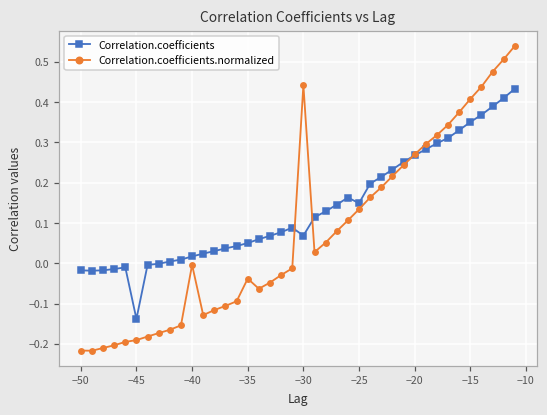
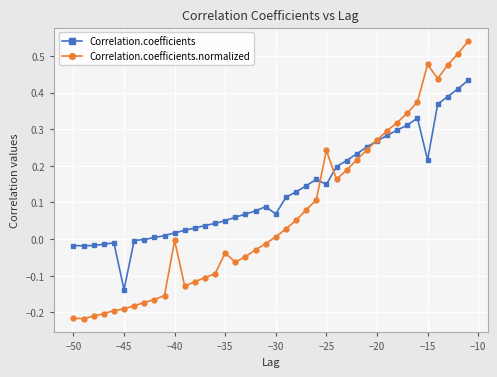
Correlation.coefficients.normalized, −30: 0.44 -> 0.01
Correlation.coefficients.normalized, −25: 0.13 -> 0.24
Correlation.coefficients, −15: 0.35 -> 0.22
Correlation.coefficients.normalized, −15: 0.41 -> 0.48
